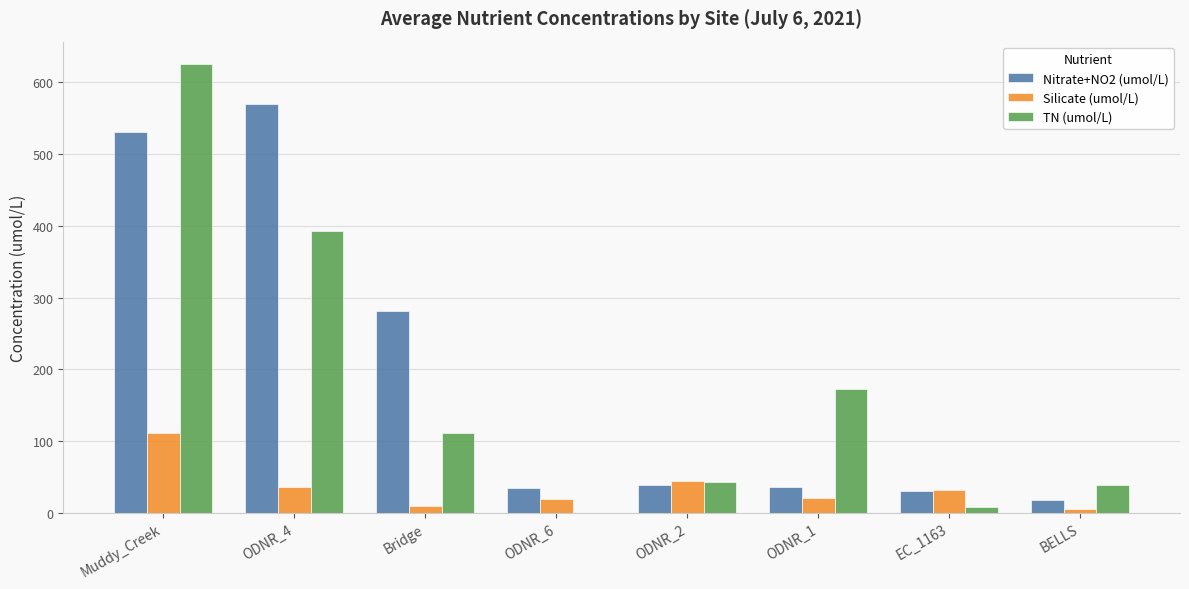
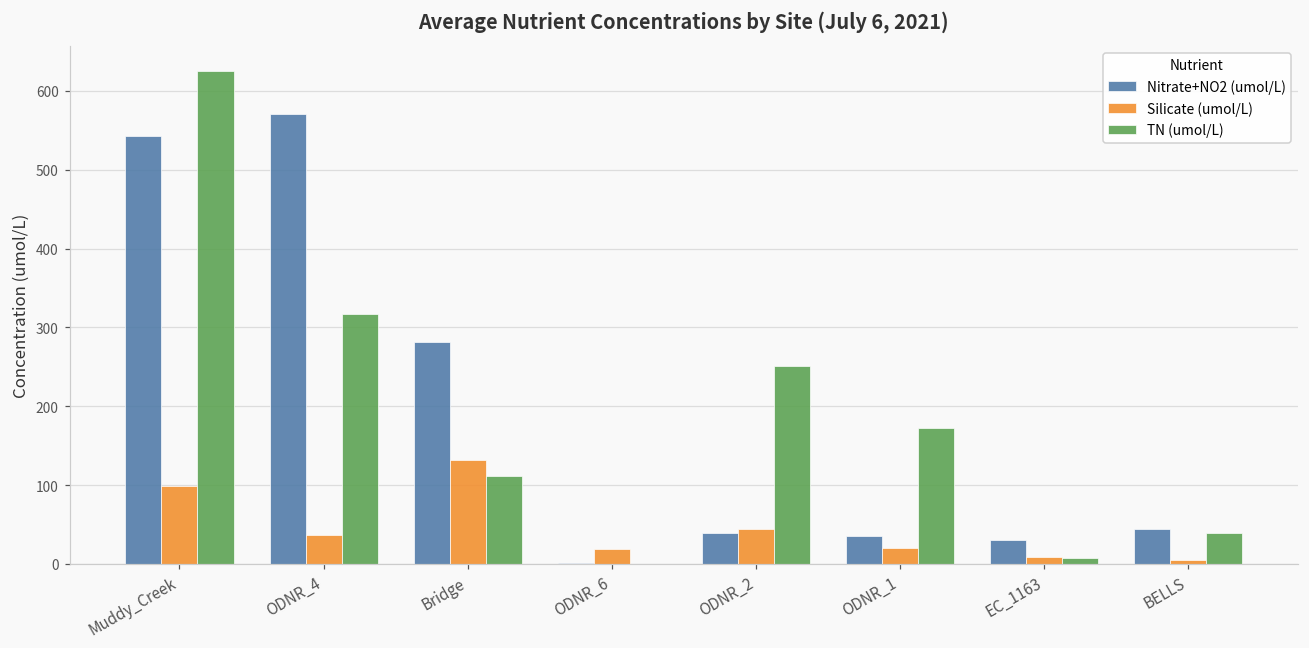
Nitrate+NO2 (umol/L), Muddy_Creek: 530 -> 540
Silicate (umol/L), Muddy_Creek: 110 -> 100
TN (umol/L), ODNR_4: 390 -> 320
Silicate (umol/L), Bridge: 10 -> 130
Nitrate+NO2 (umol/L), ODNR_6: 30 -> 0
TN (umol/L), ODNR_2: 40 -> 250
Silicate (umol/L), EC_1163: 30 -> 10
Nitrate+NO2 (umol/L), BELLS: 20 -> 40
